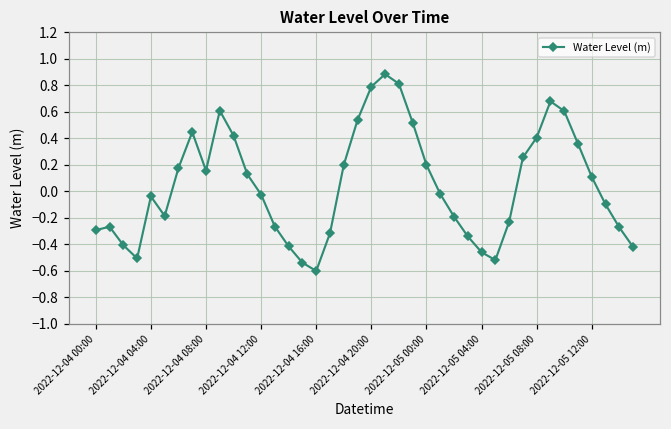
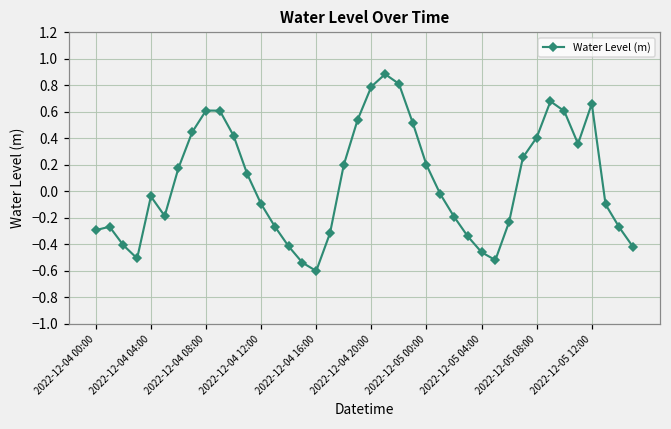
2022-12-04 08:00: 0.16 -> 0.61
2022-12-04 12:00: -0.02 -> -0.10
2022-12-05 12:00: 0.11 -> 0.66
